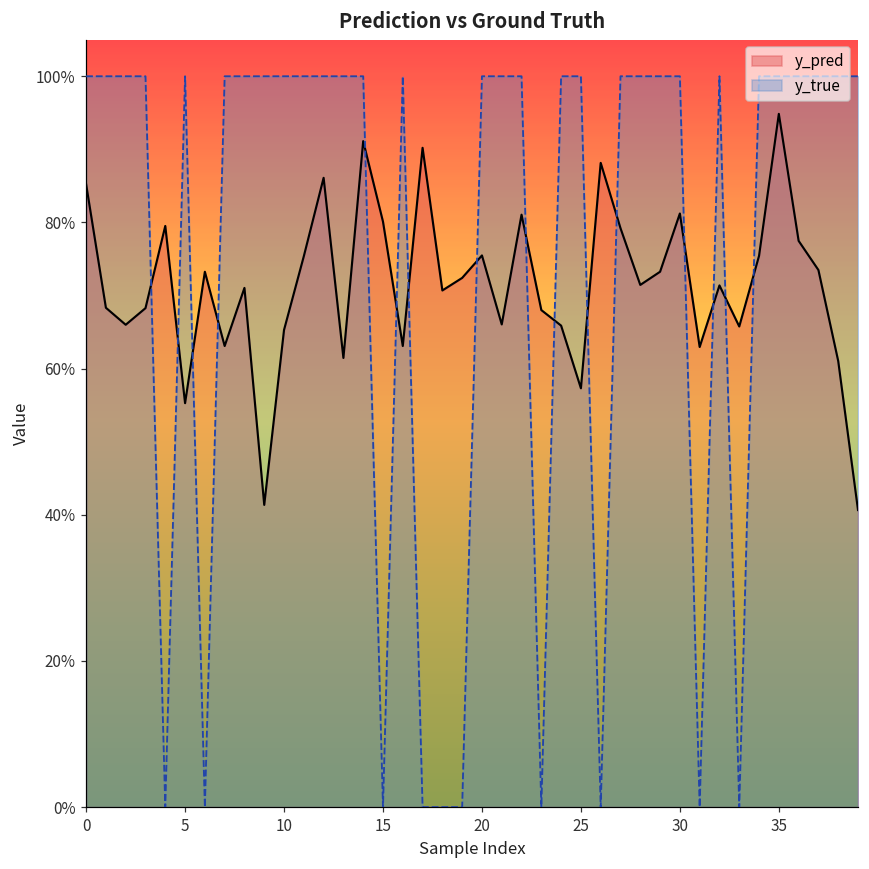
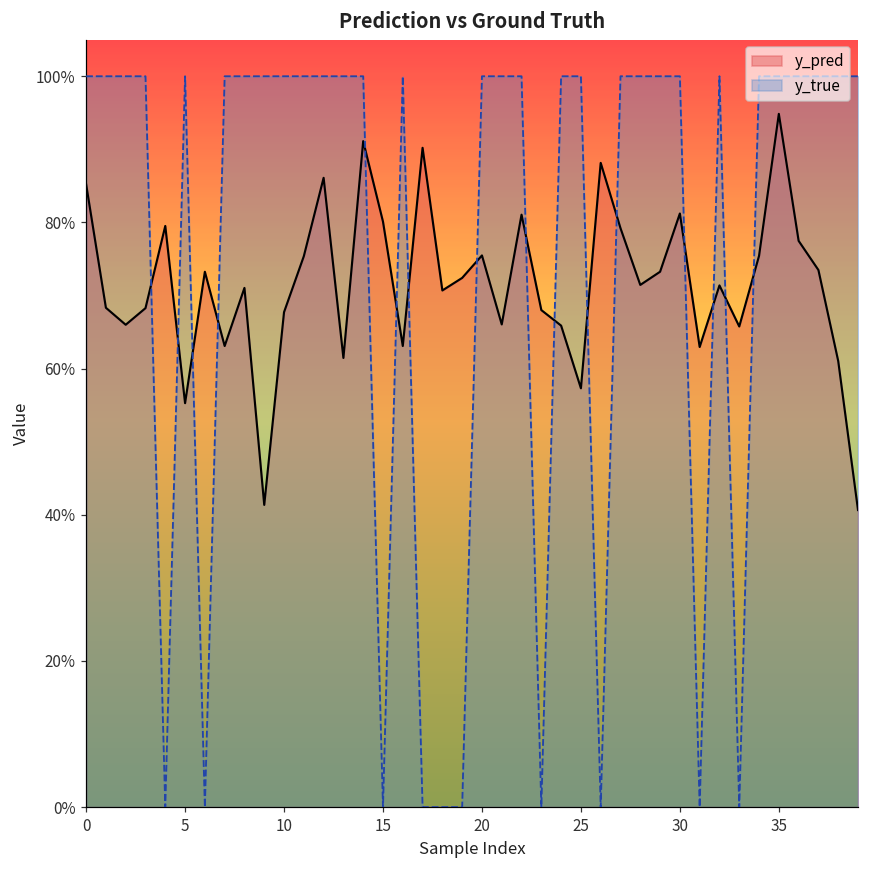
y_pred, 10: 65% -> 68%
